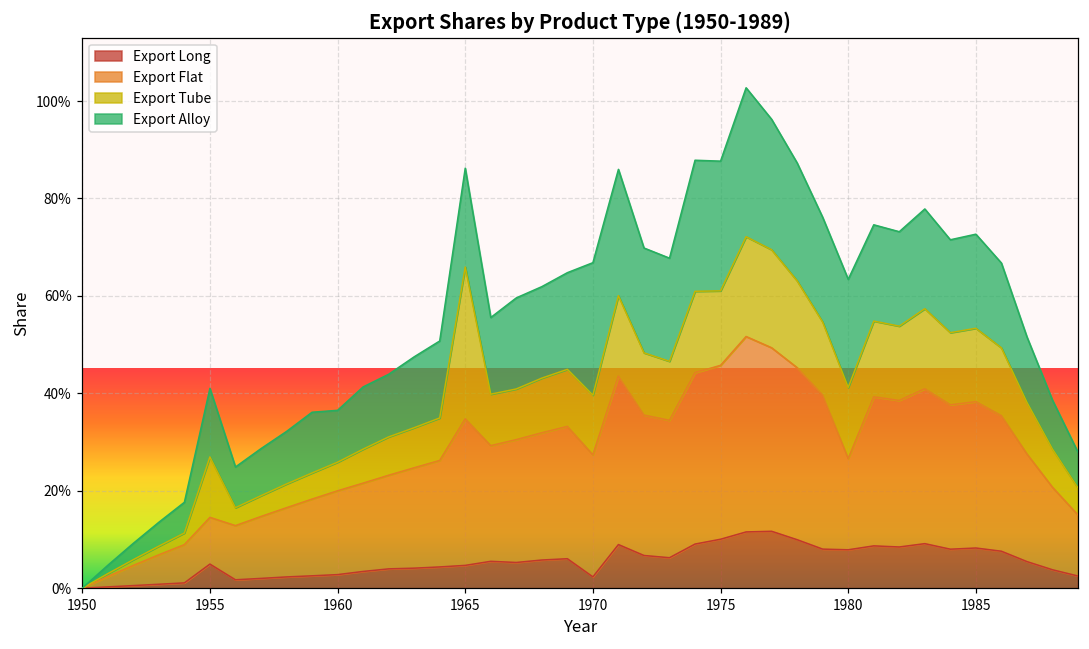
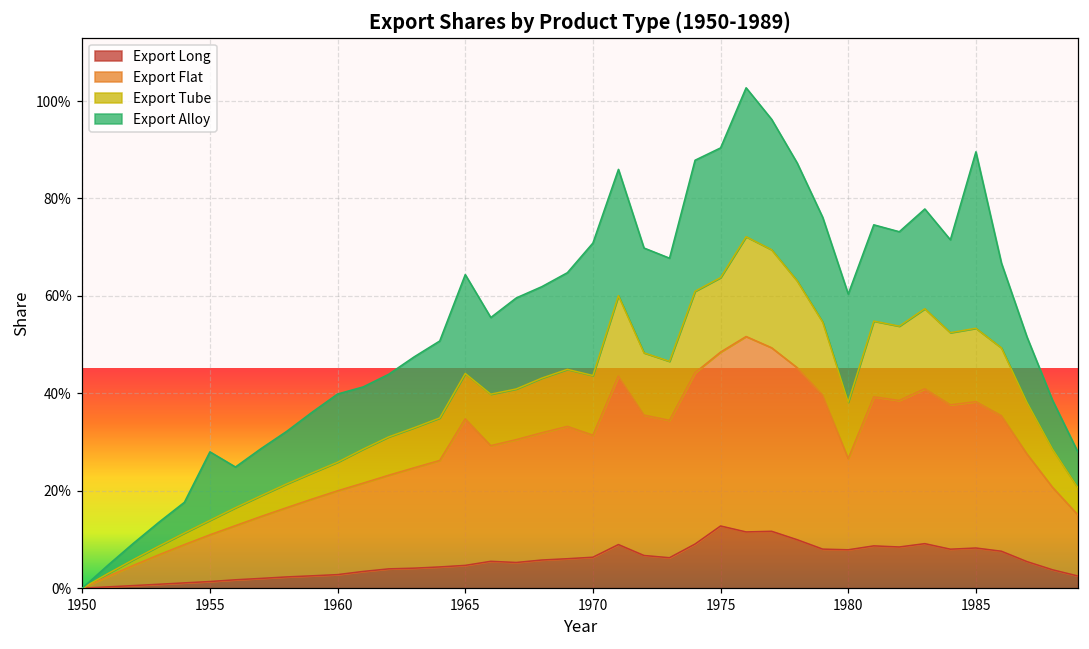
Export Long, 1955: 5% -> 1%
Export Tube, 1955: 12% -> 3%
Export Alloy, 1960: 11% -> 14%
Export Tube, 1965: 31% -> 9%
Export Long, 1970: 2% -> 6%
Export Long, 1975: 10% -> 13%
Export Tube, 1980: 15% -> 12%
Export Alloy, 1985: 19% -> 36%
